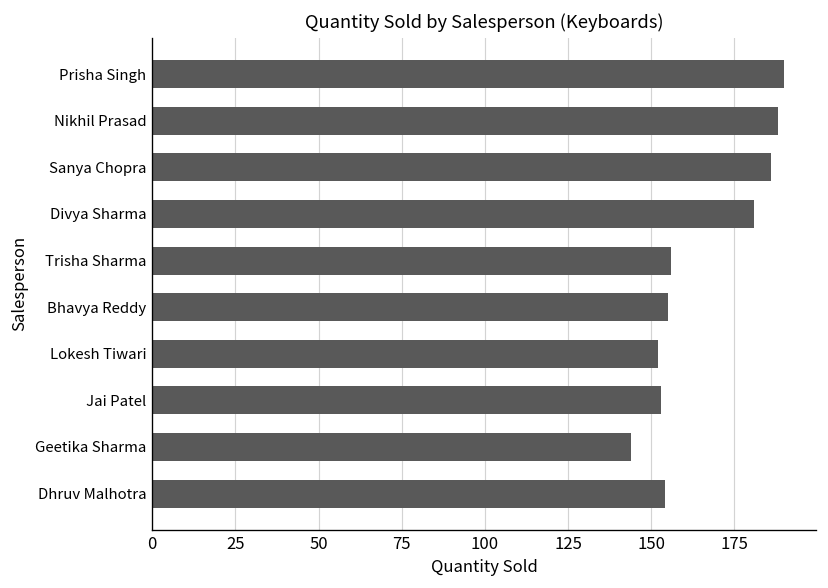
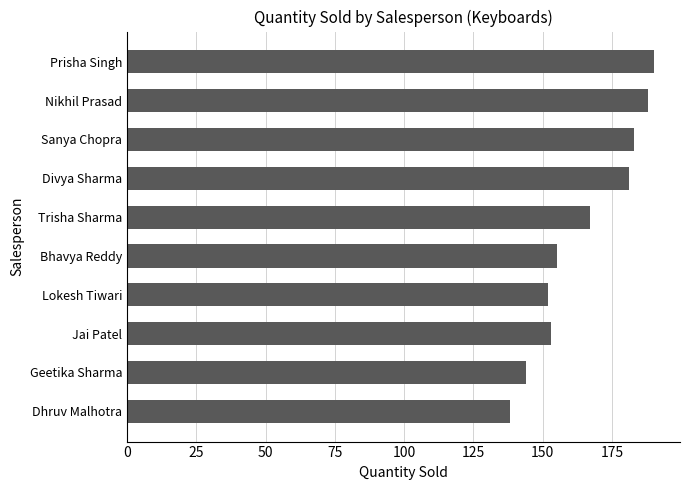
Sanya Chopra: 186 -> 183
Trisha Sharma: 156 -> 167
Dhruv Malhotra: 154 -> 138
